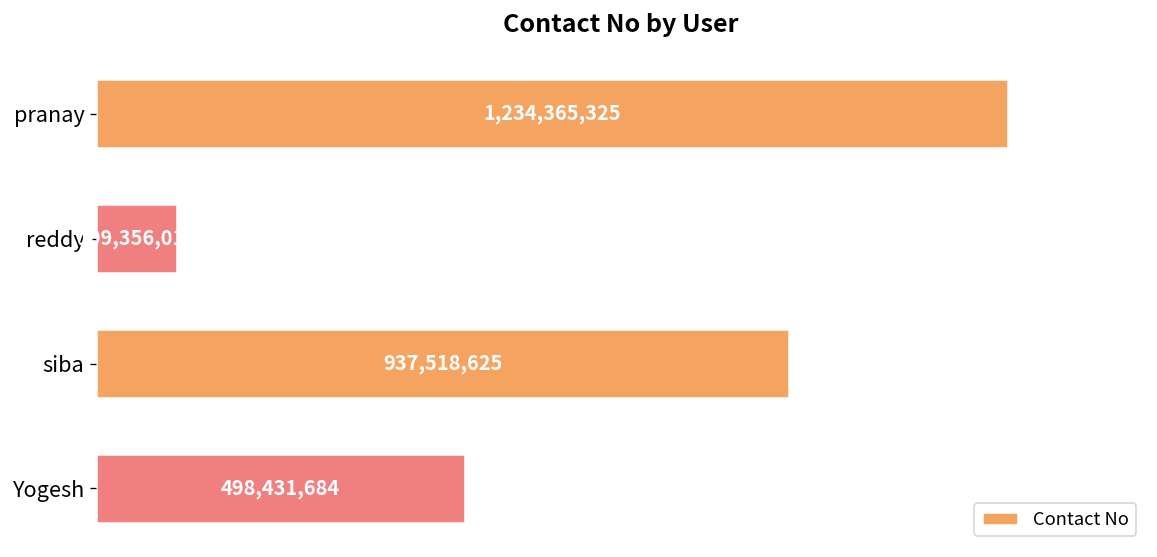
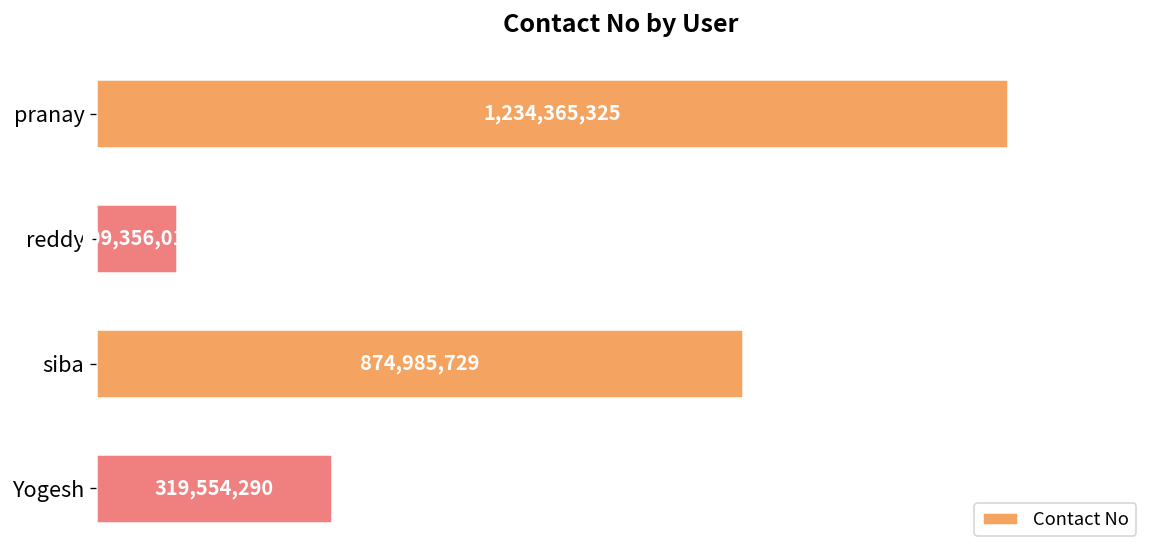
siba: 937,518,625 -> 874,985,729
Yogesh: 498,431,684 -> 319,554,290
